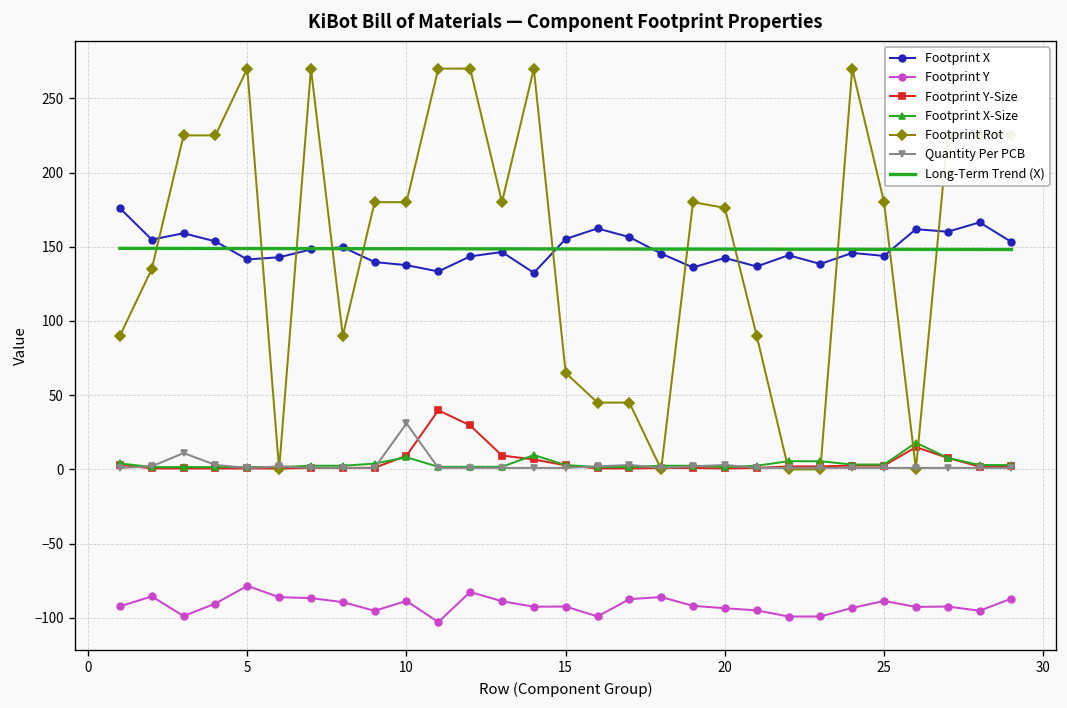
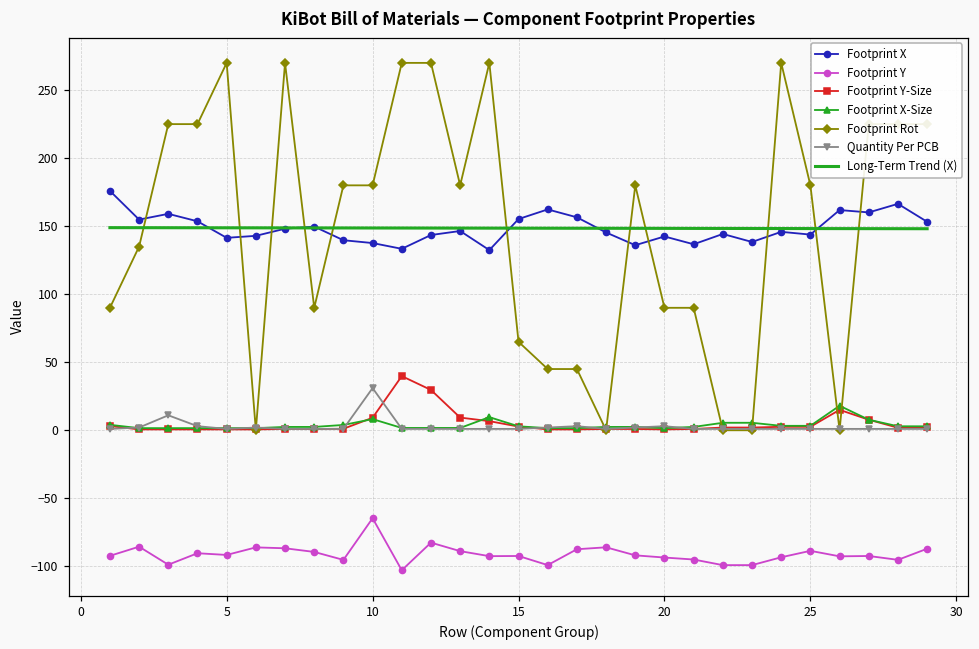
Footprint Y, 5: -78 -> -92
Footprint Y, 10: -89 -> -65
Footprint Rot, 20: 176 -> 90
